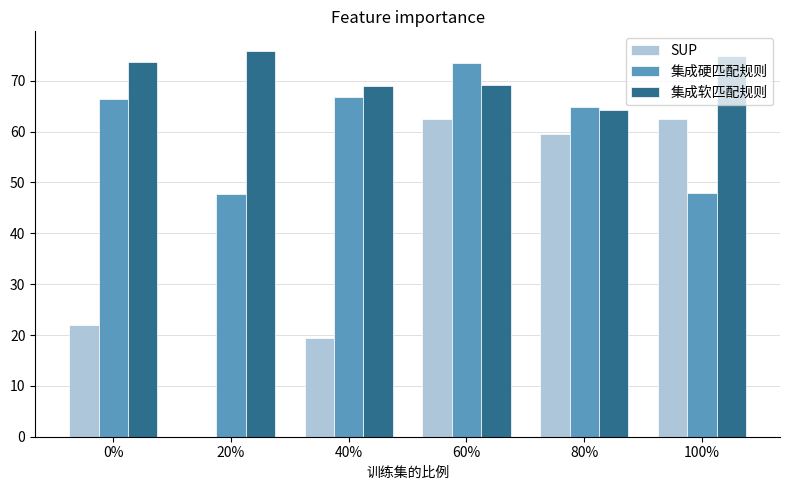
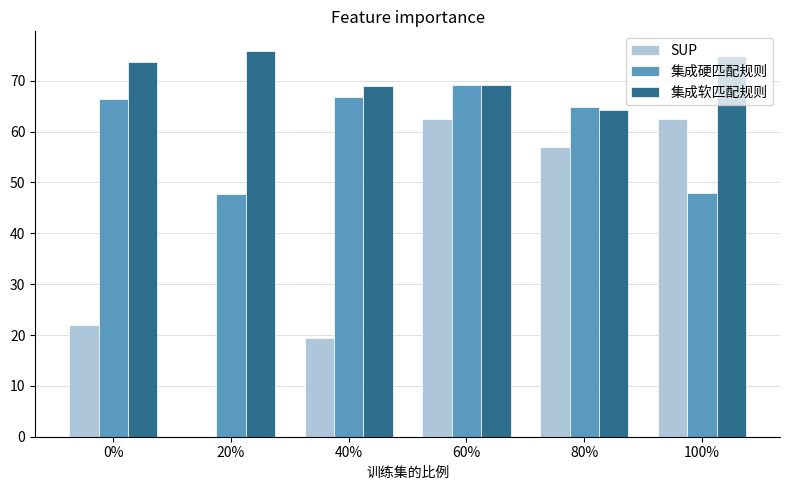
集成硬匹配规则, 60%: 73 -> 69
SUP, 80%: 59 -> 57
